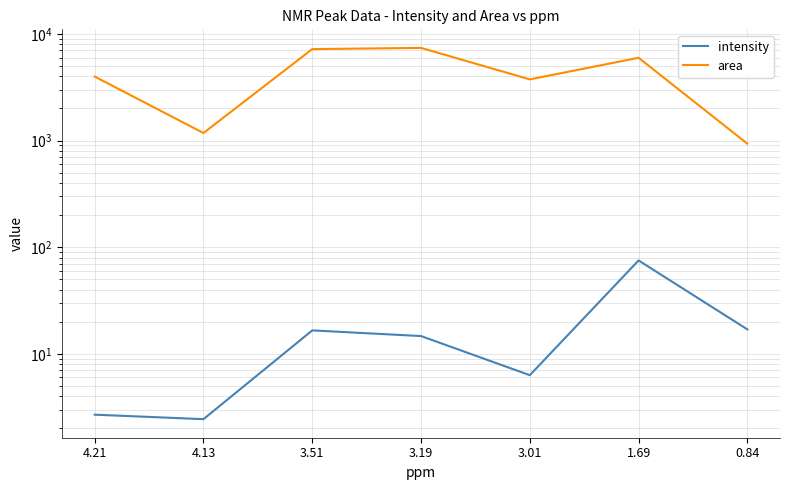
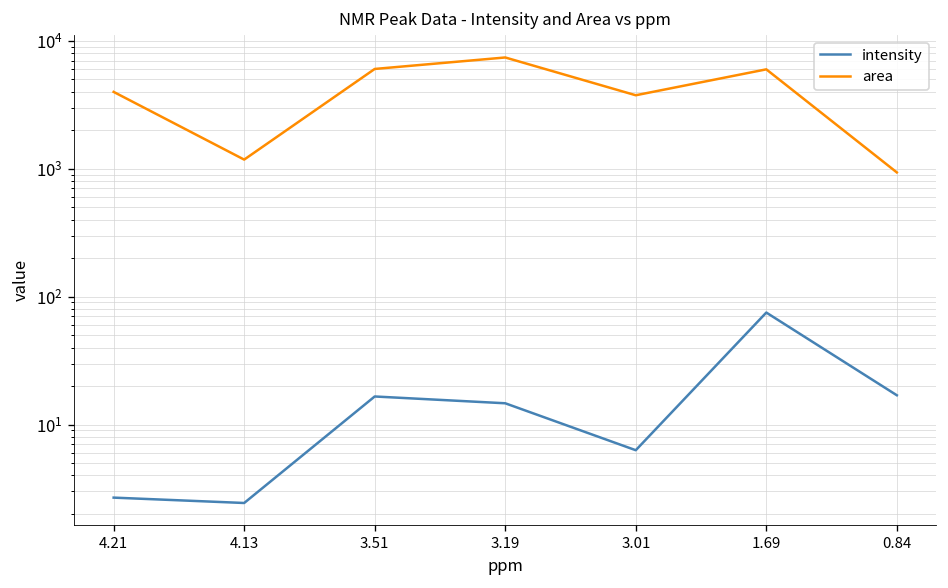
area, 3.51: 7000 -> 6000
